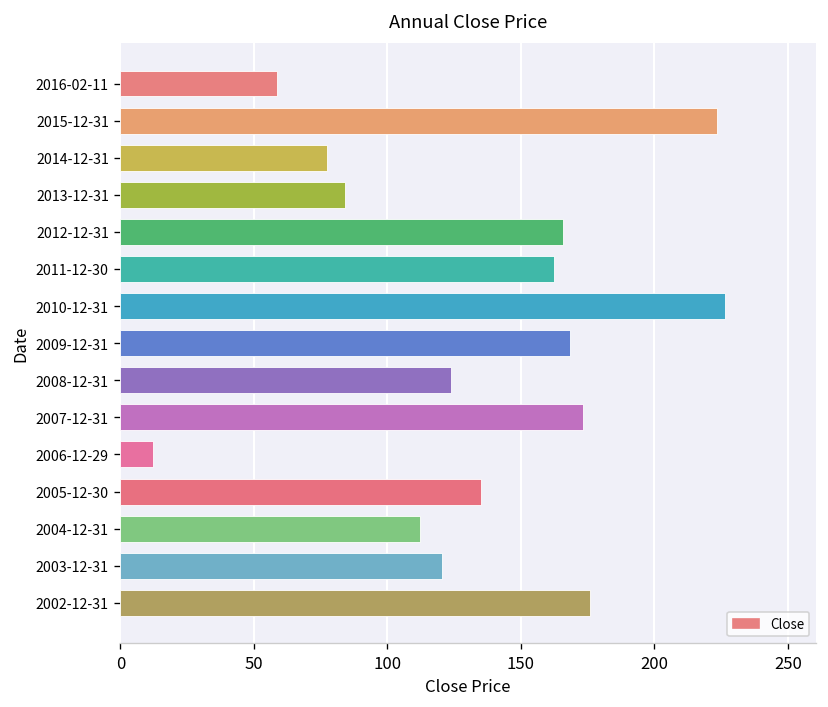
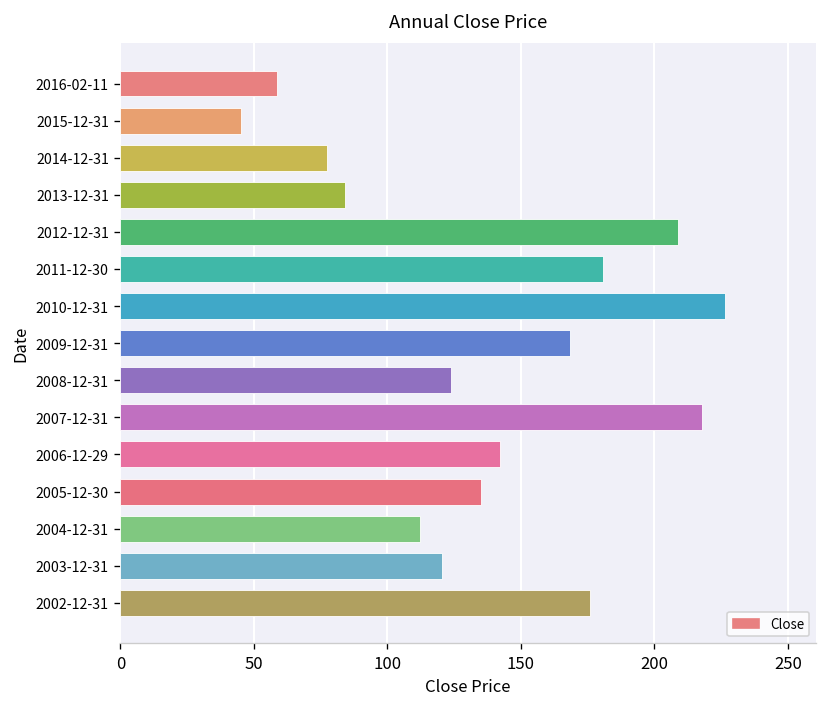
2015-12-31: 223 -> 45
2012-12-31: 166 -> 209
2011-12-30: 162 -> 181
2007-12-31: 173 -> 218
2006-12-29: 12 -> 142
